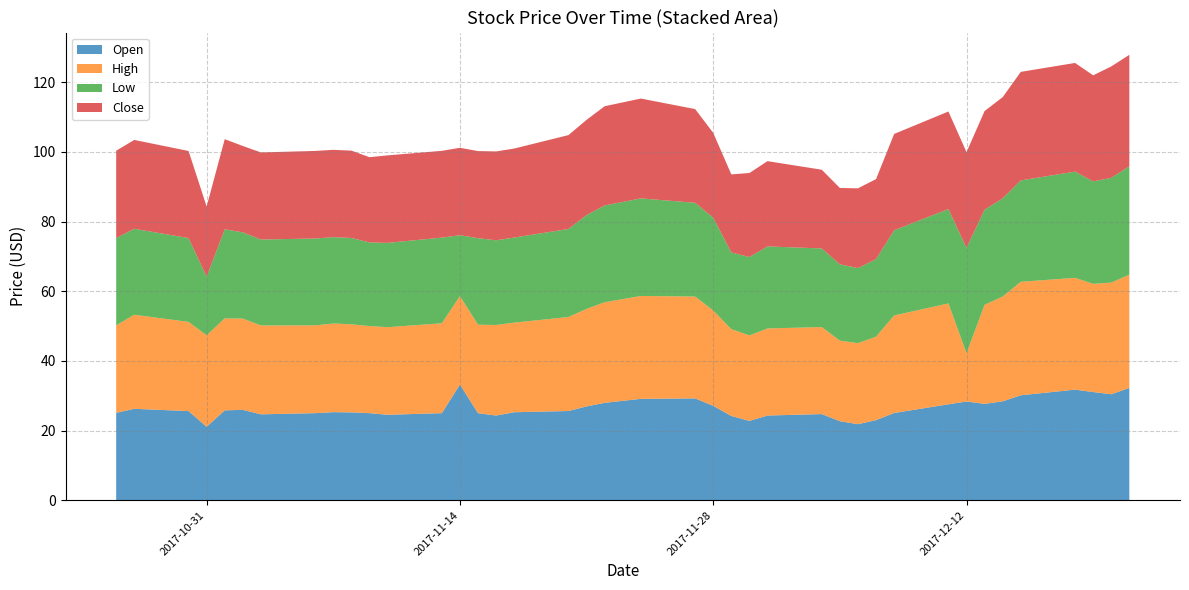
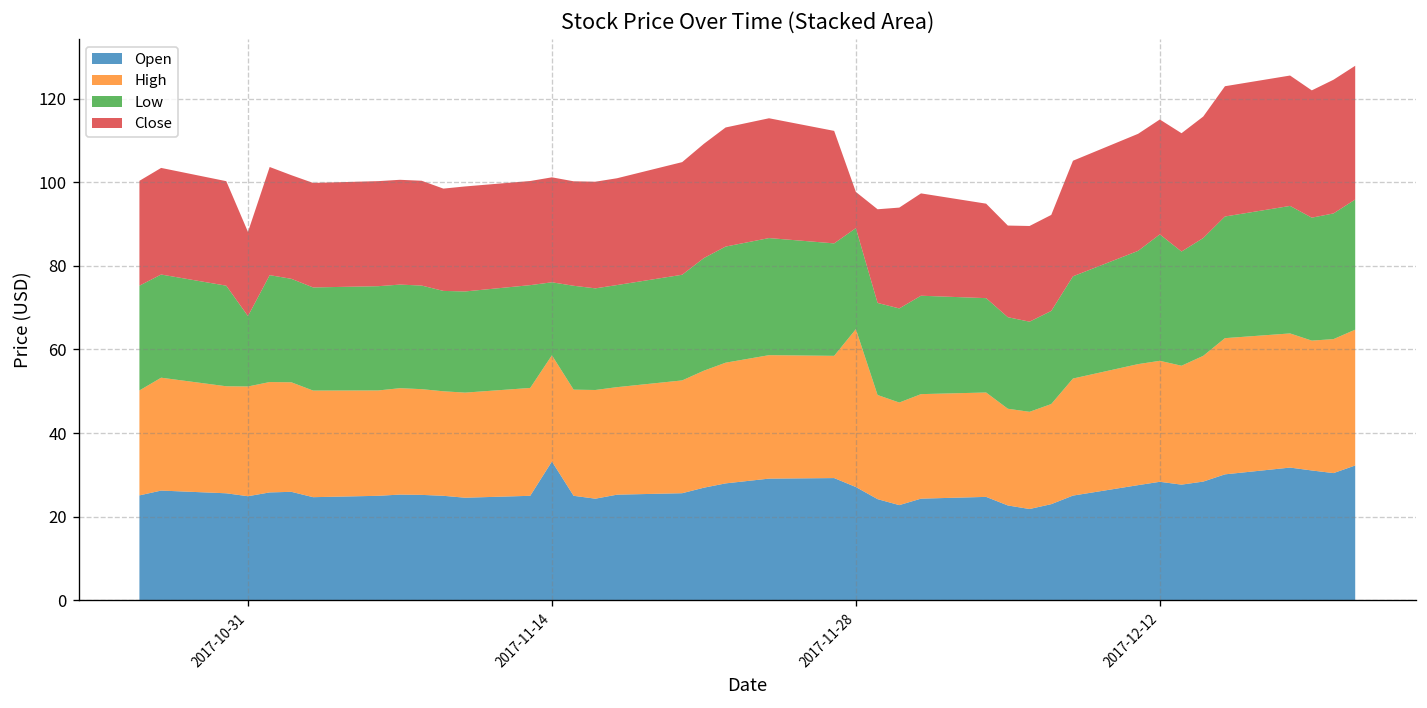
Open, 2017-10-31: 21 -> 25
High, 2017-11-28: 27 -> 38
Low, 2017-11-28: 27 -> 24
Close, 2017-11-28: 24 -> 9
High, 2017-12-12: 14 -> 29
